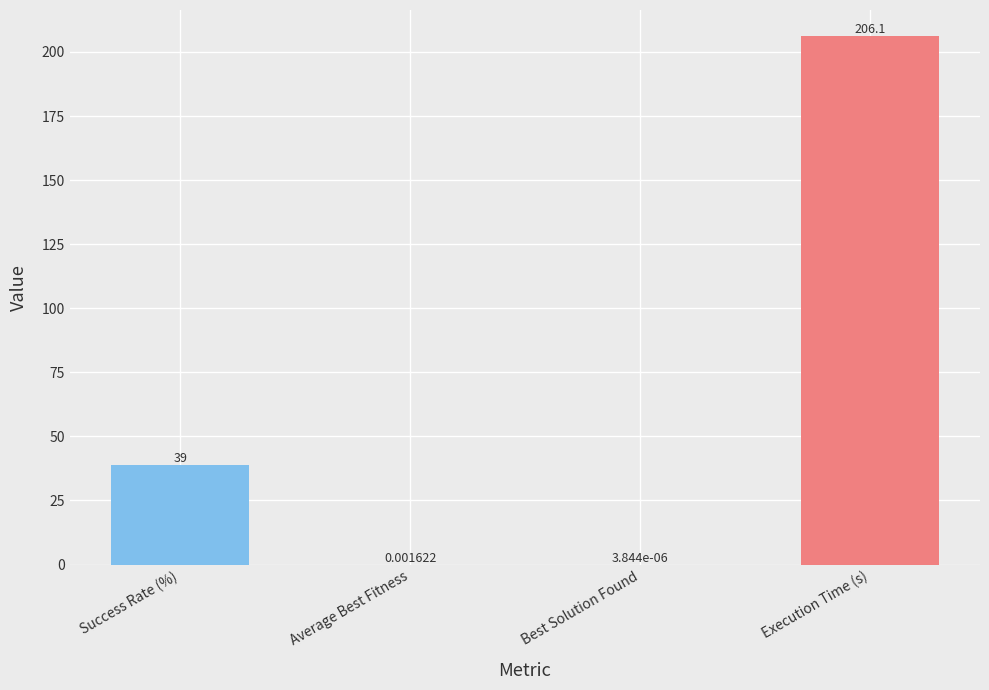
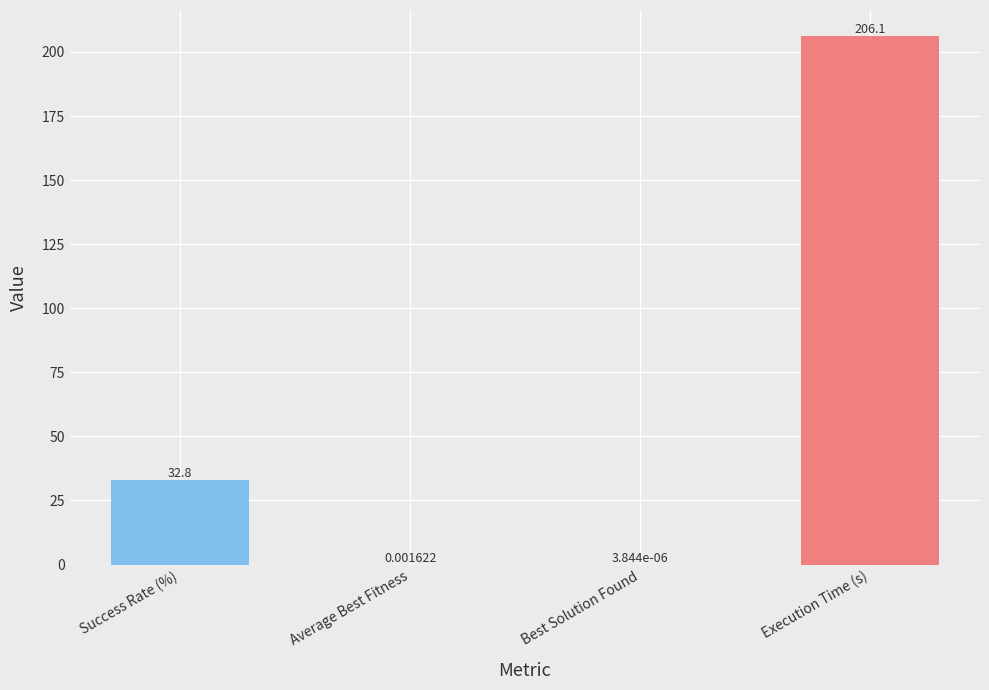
Success Rate (%): 39 -> 32.8
